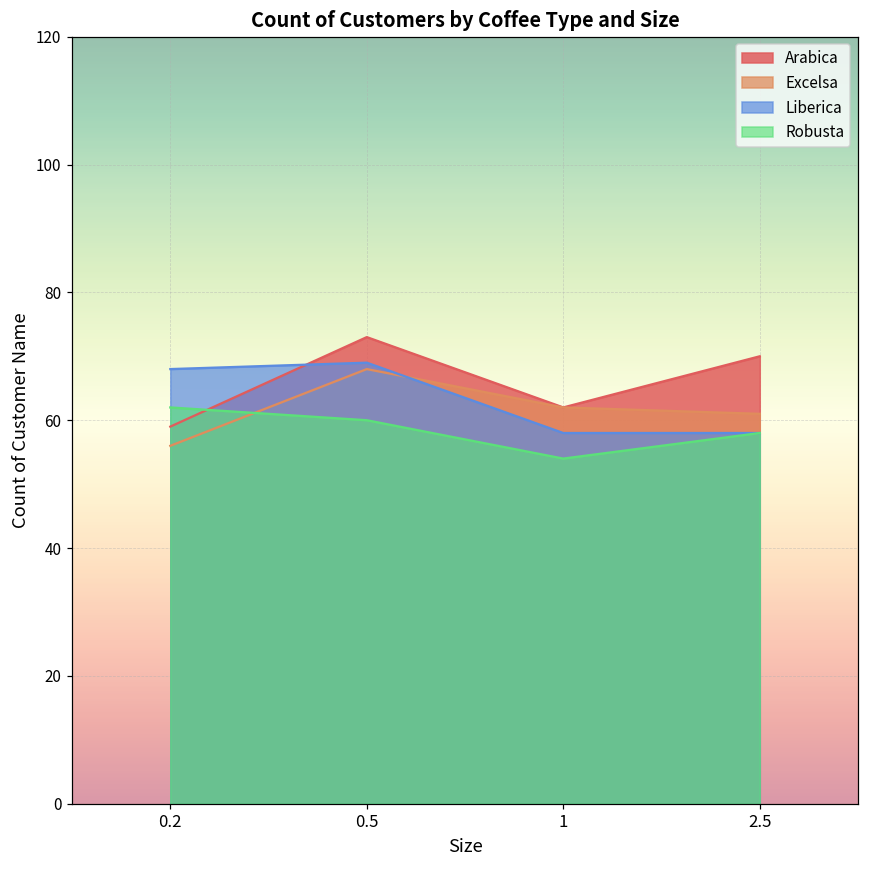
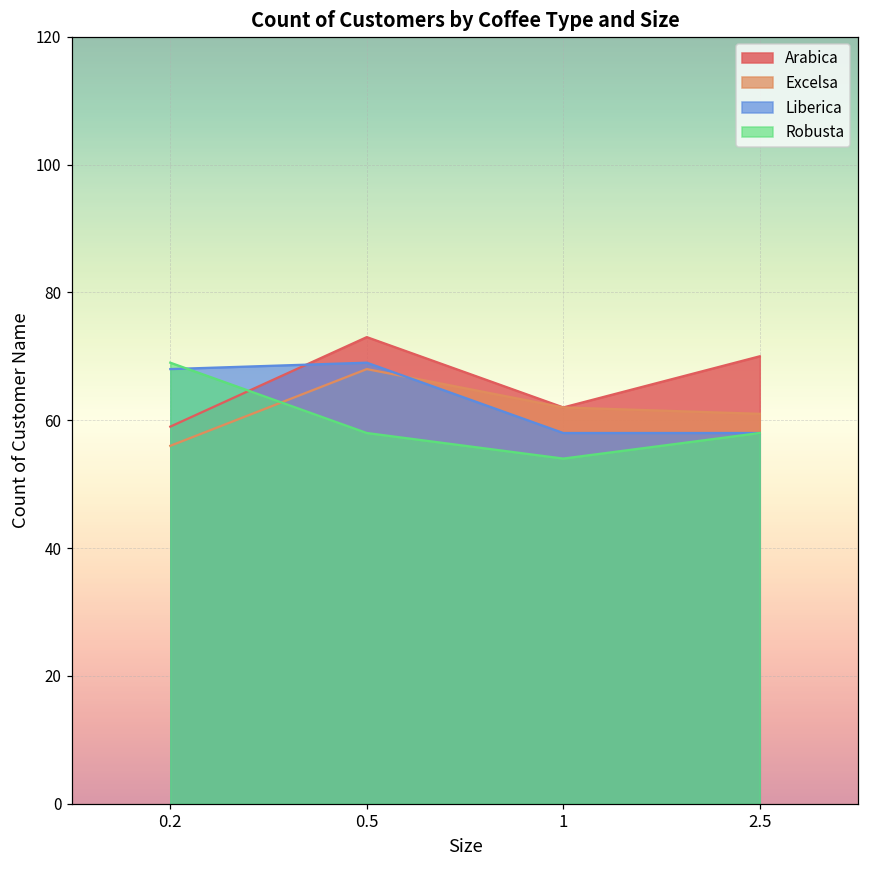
Robusta, 0.2: 62 -> 69
Robusta, 0.5: 60 -> 58
